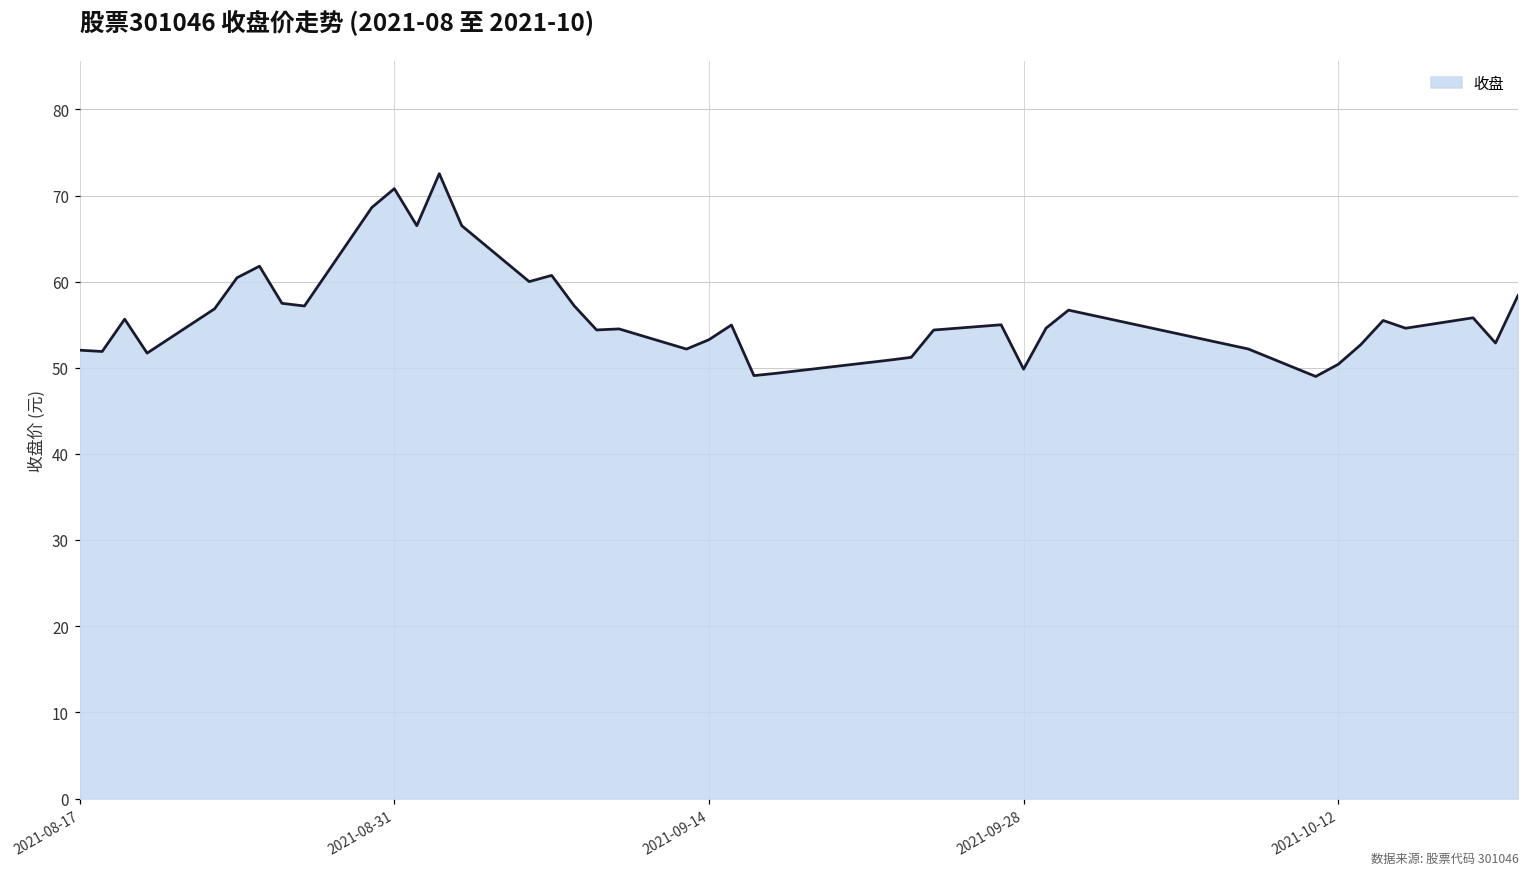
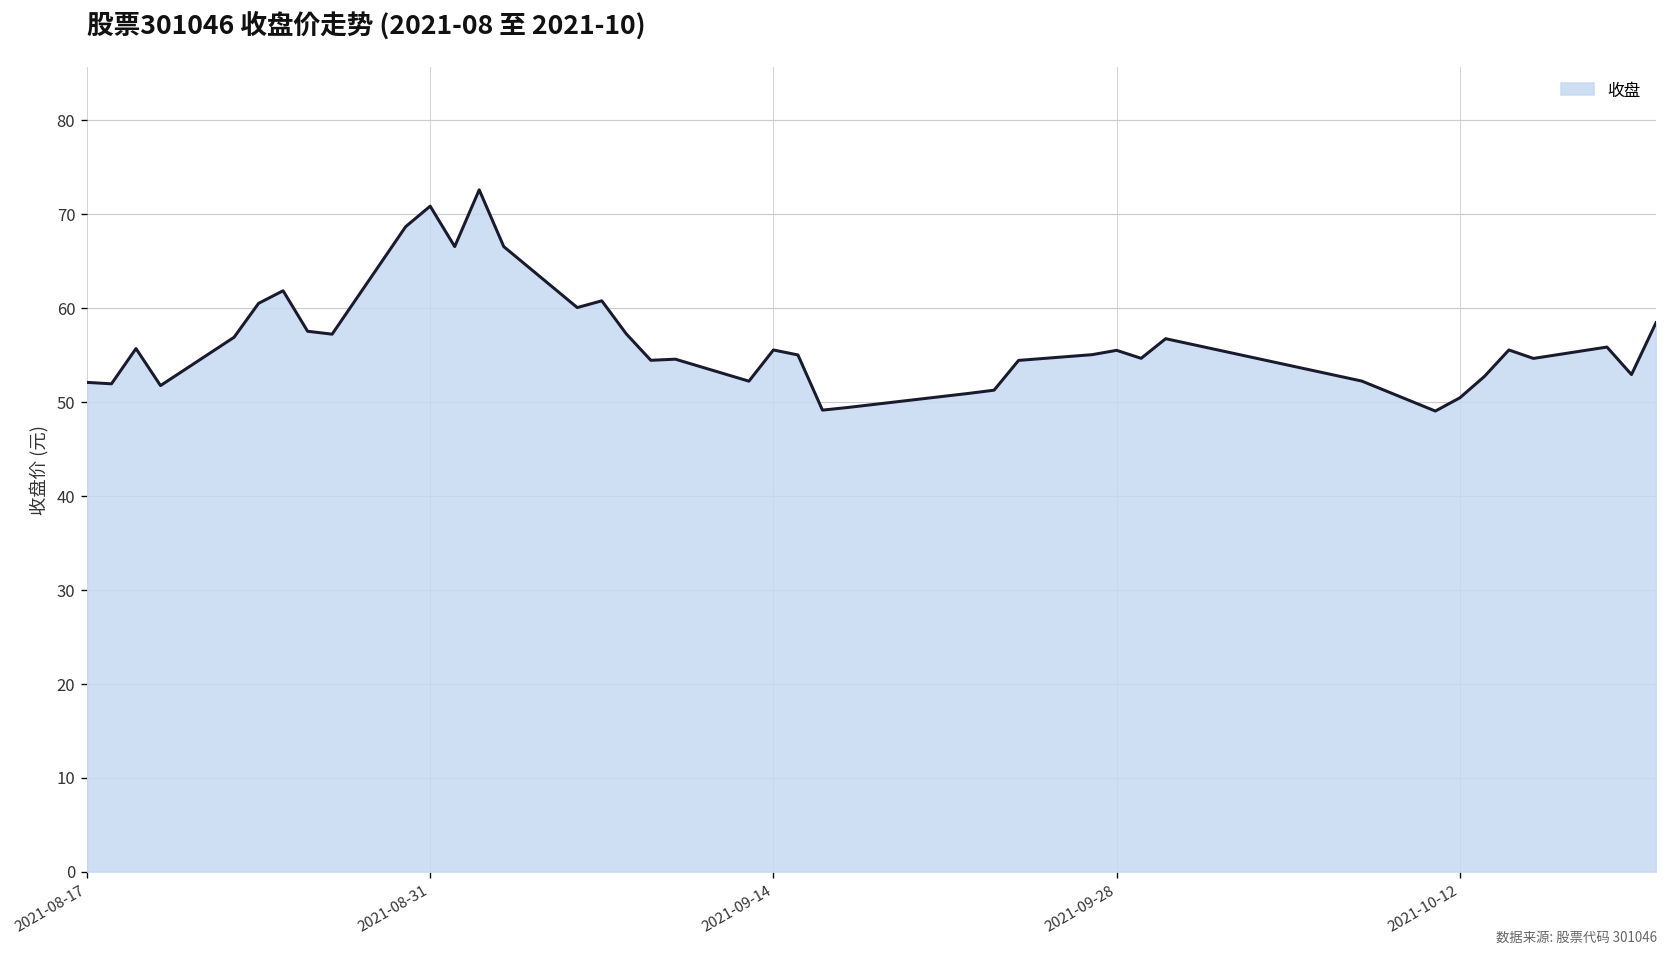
2021-09-14: 53 -> 56
2021-09-28: 50 -> 55
